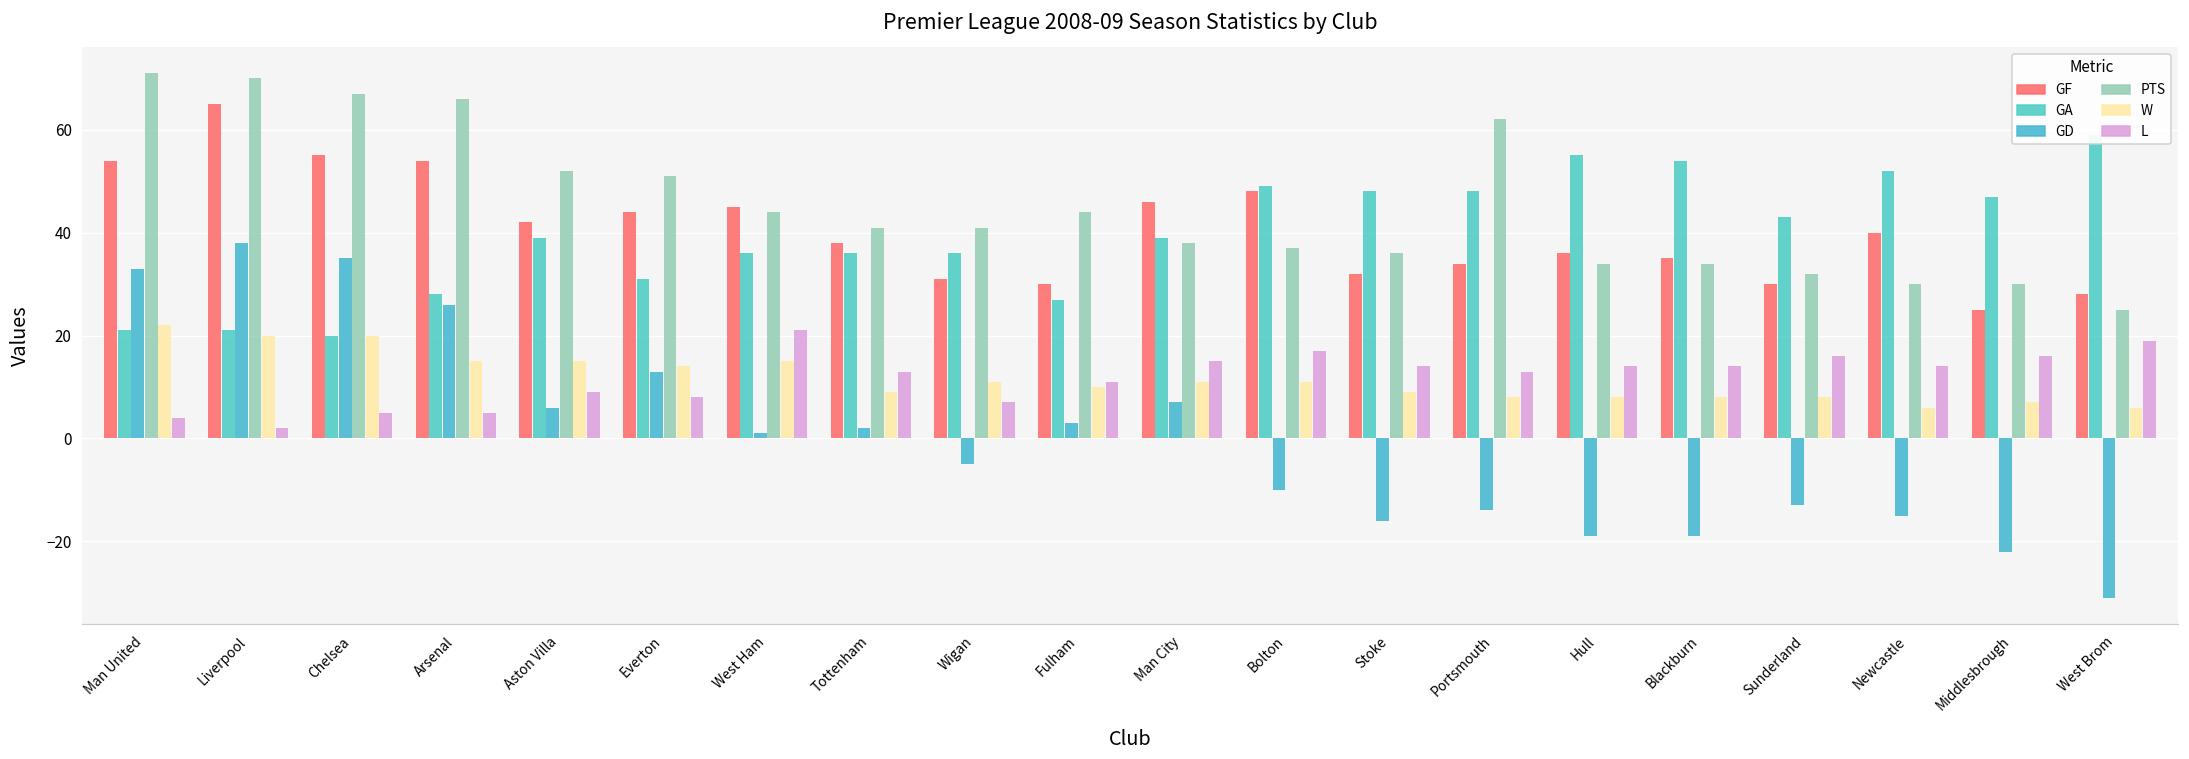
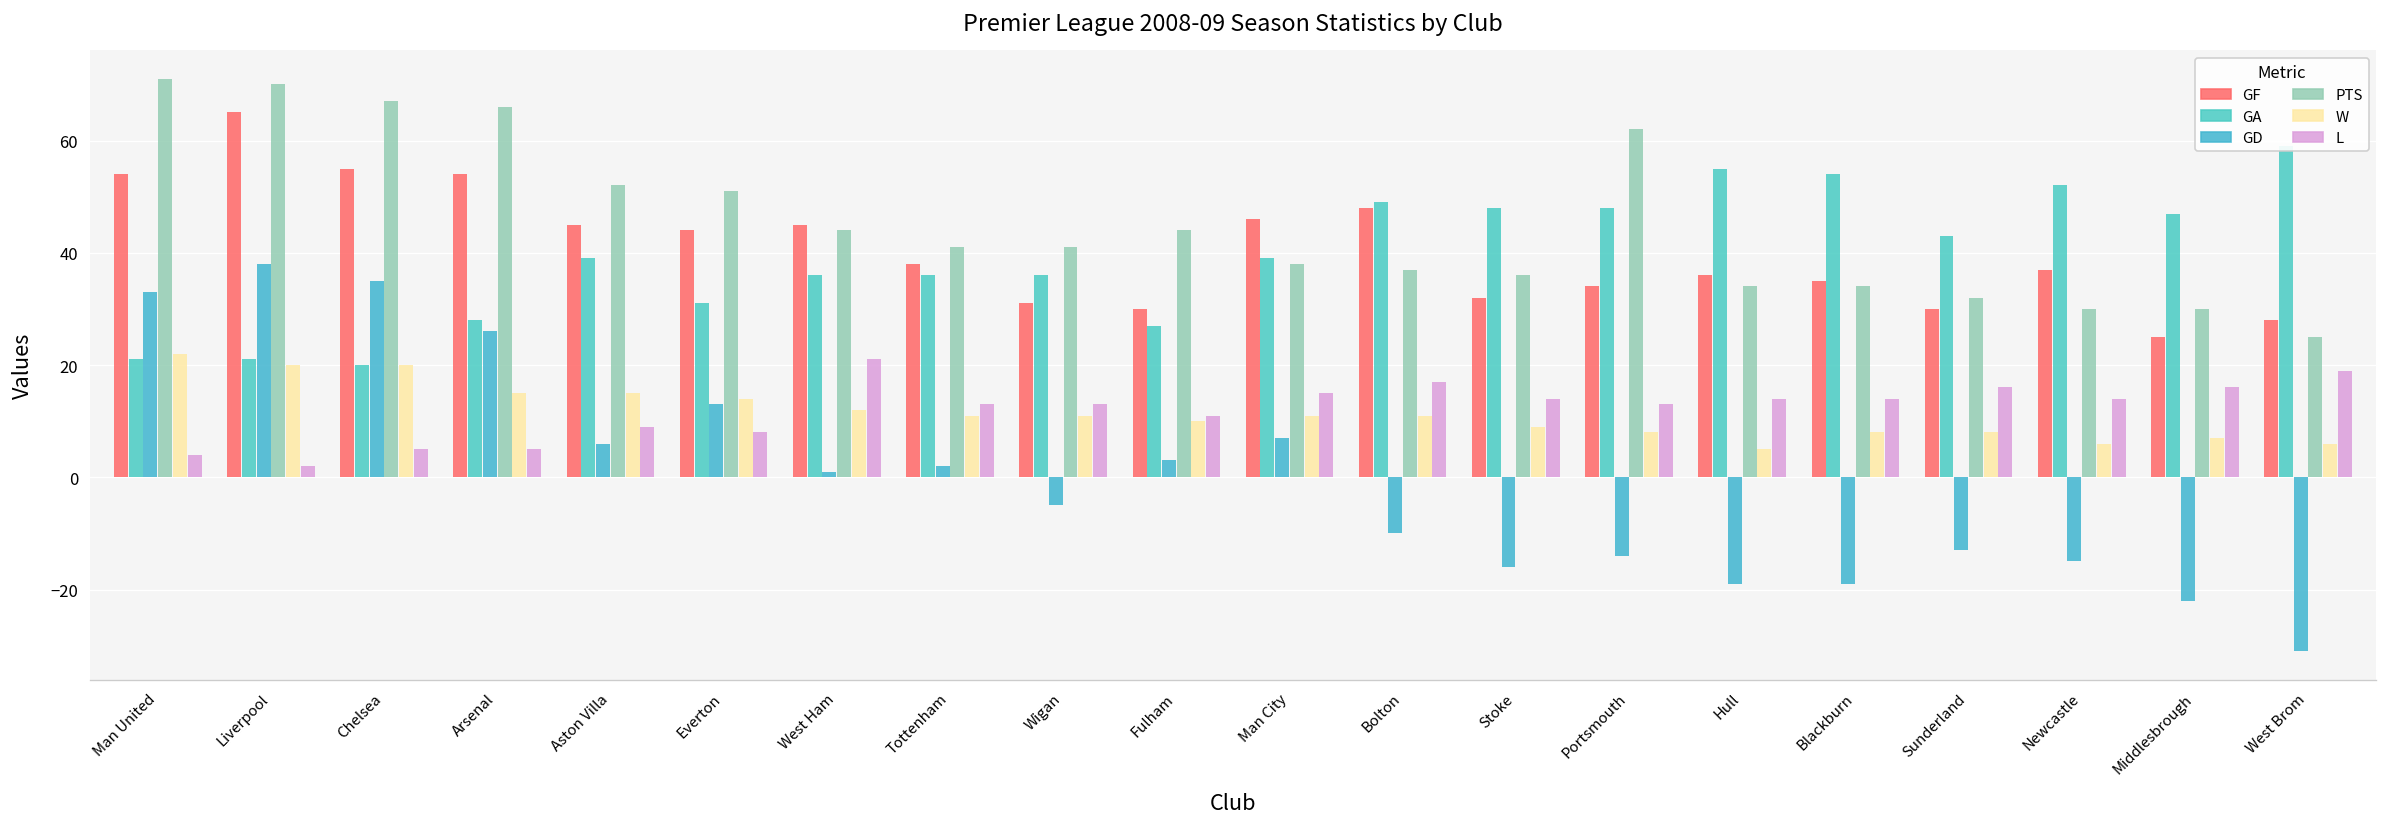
GF, Aston Villa: 42 -> 45
W, West Ham: 15 -> 12
W, Tottenham: 9 -> 11
L, Wigan: 7 -> 13
W, Hull: 8 -> 5
GF, Newcastle: 40 -> 37
